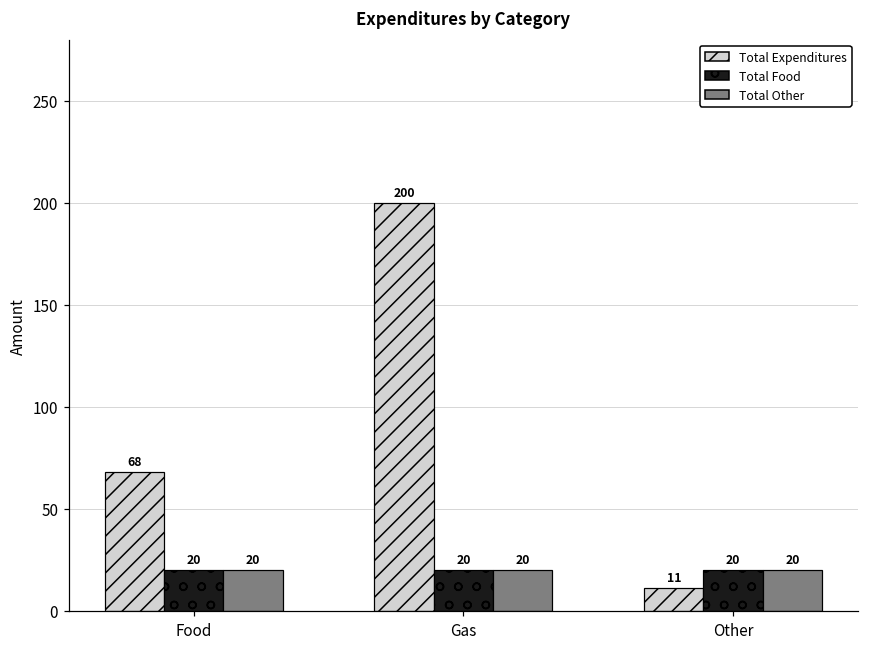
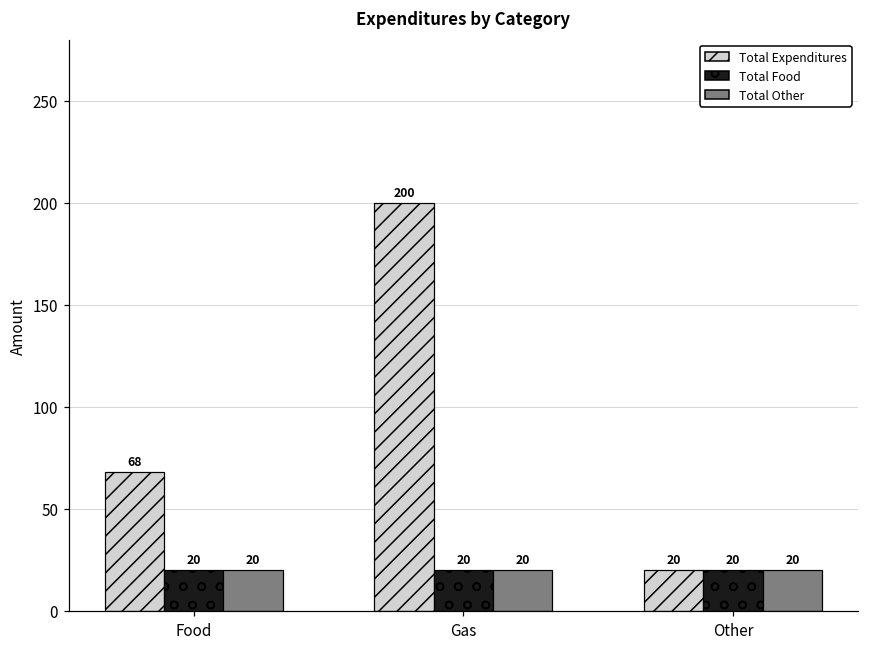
Total Expenditures, Other: 11 -> 20
